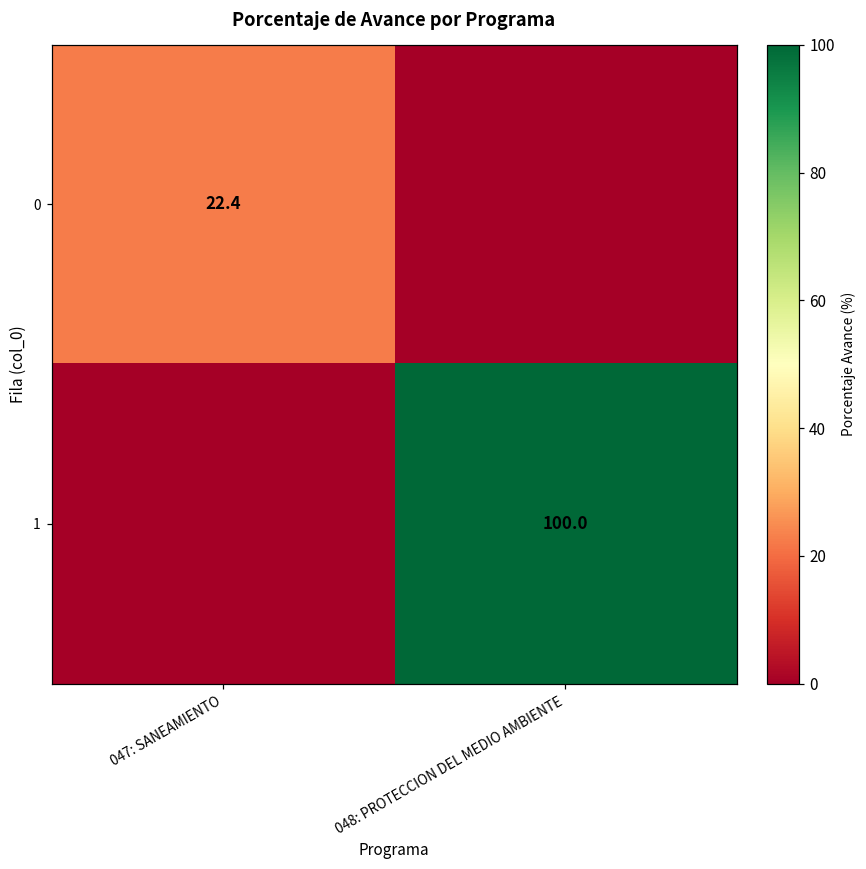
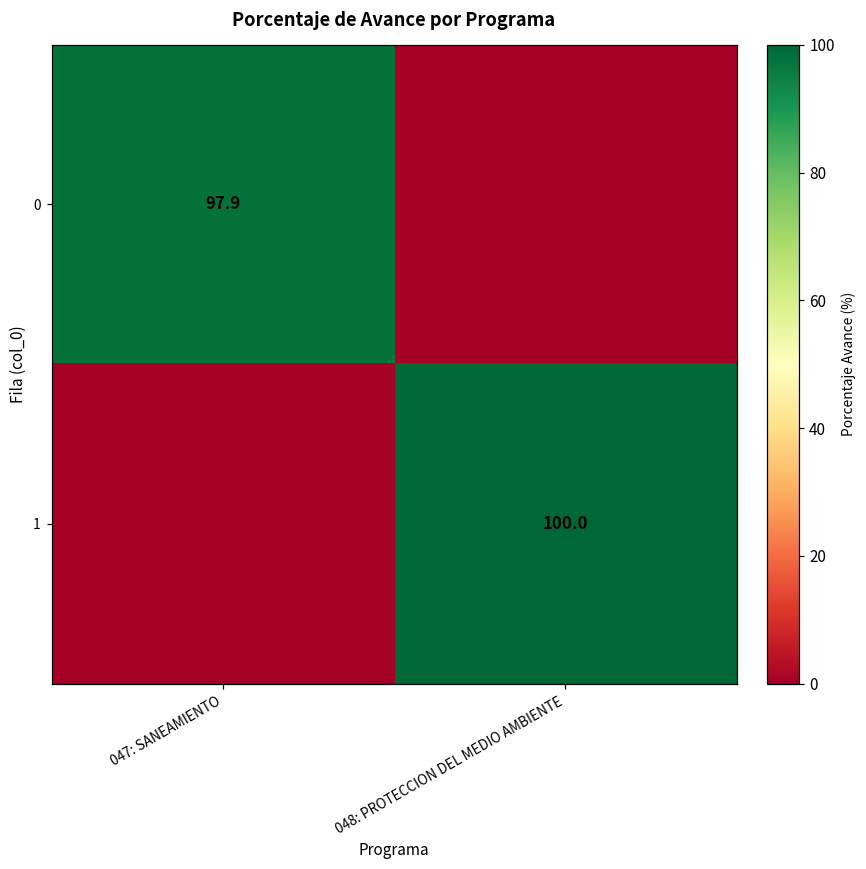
0, 047: SANEAMIENTO: 22.4 -> 97.9
